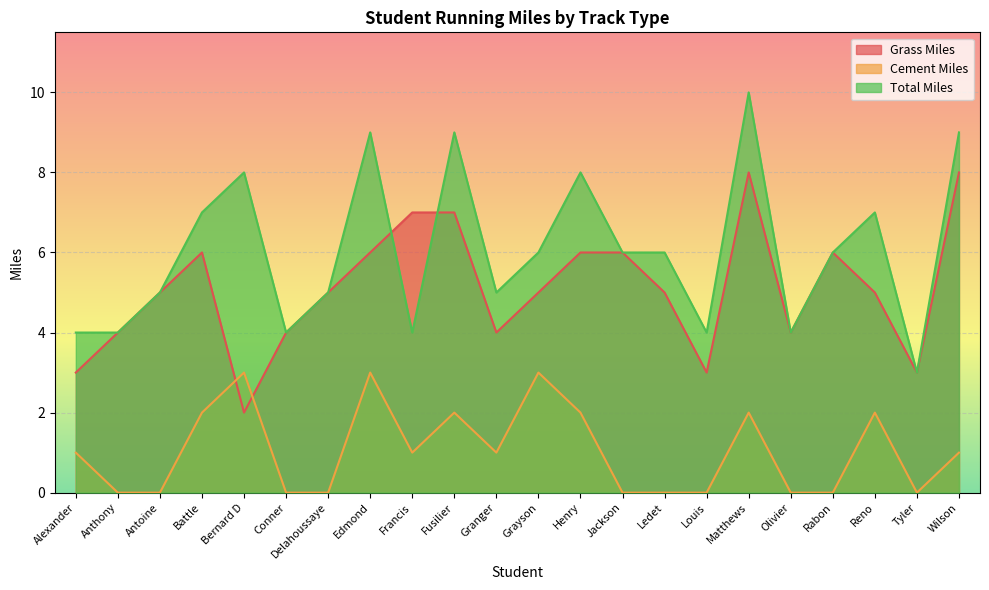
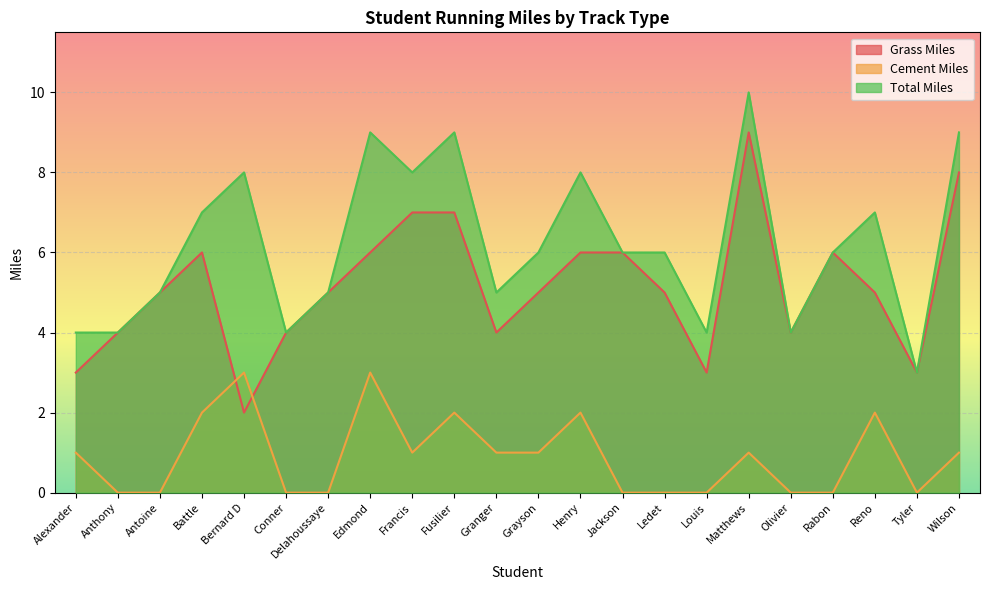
Total Miles, Francis: 4 -> 8
Cement Miles, Grayson: 3 -> 1
Grass Miles, Matthews: 8 -> 9
Cement Miles, Matthews: 2 -> 1
